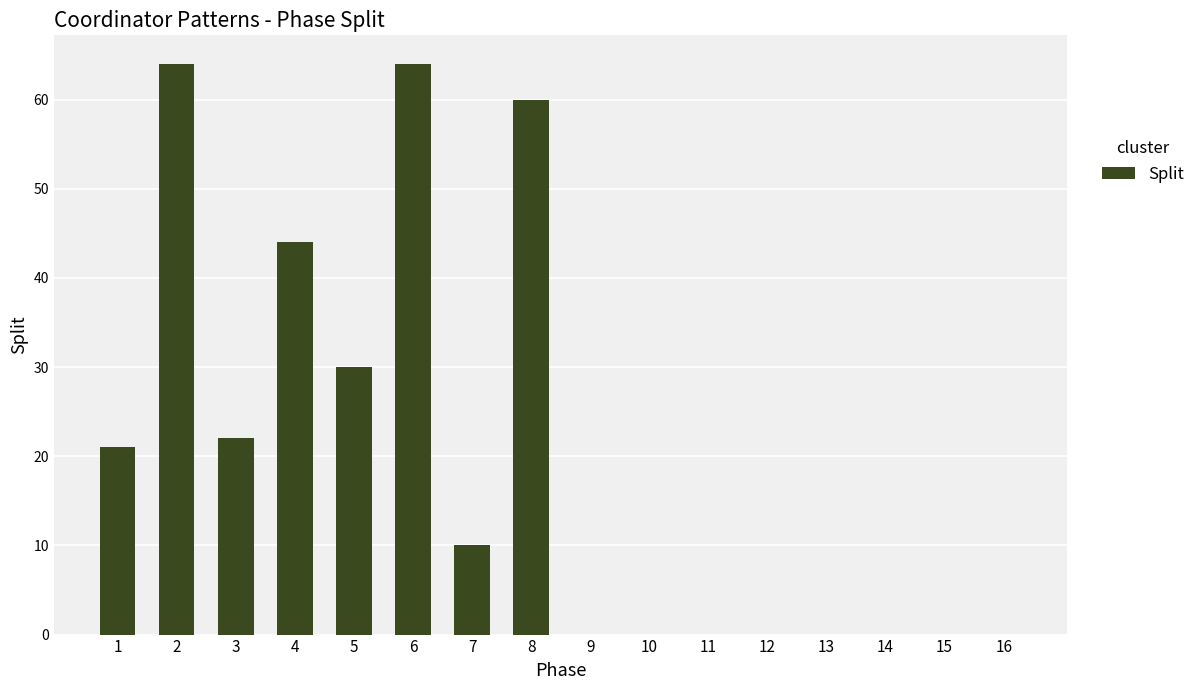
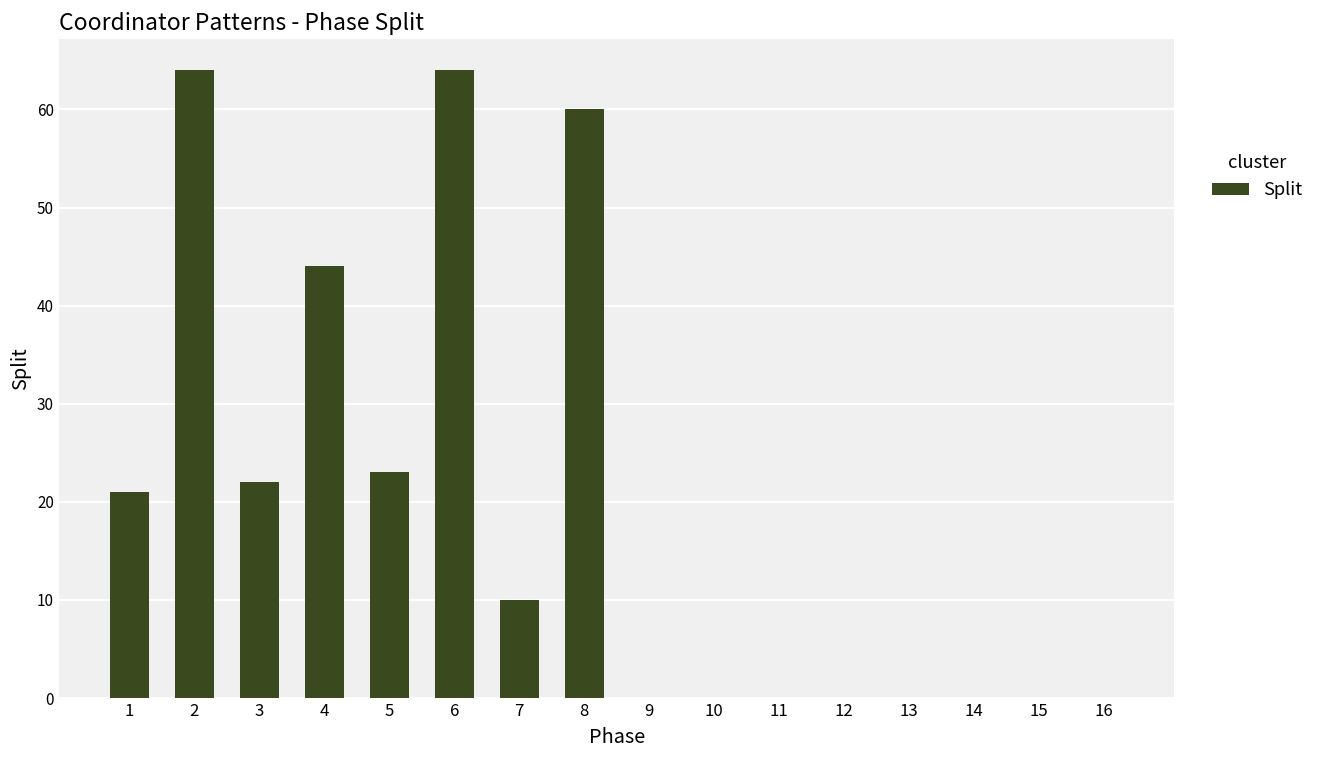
5: 30 -> 23
